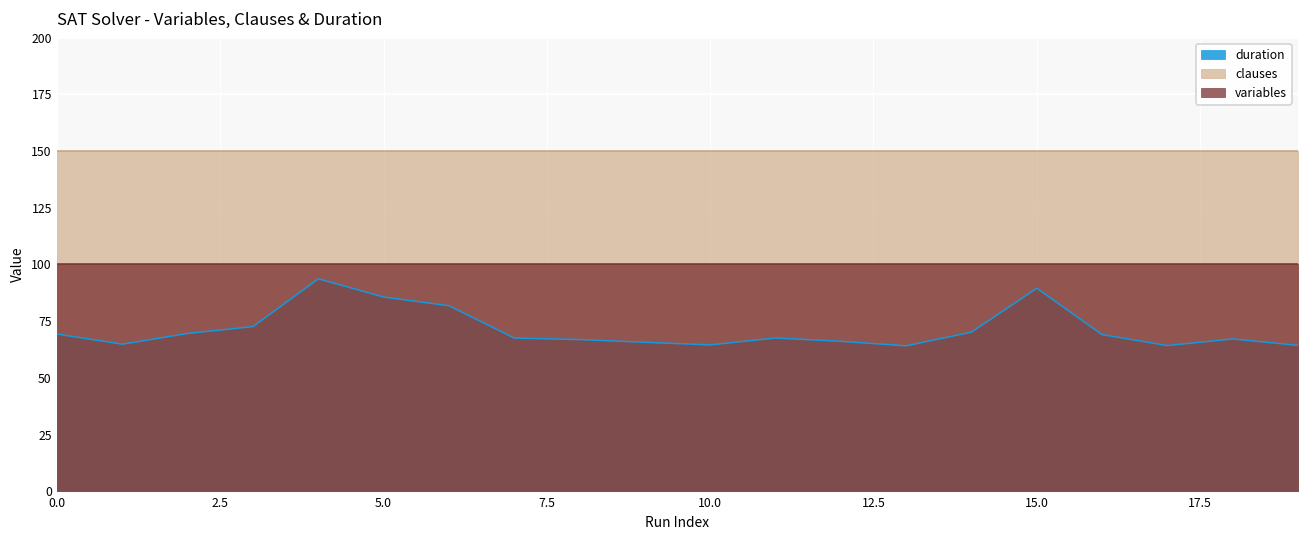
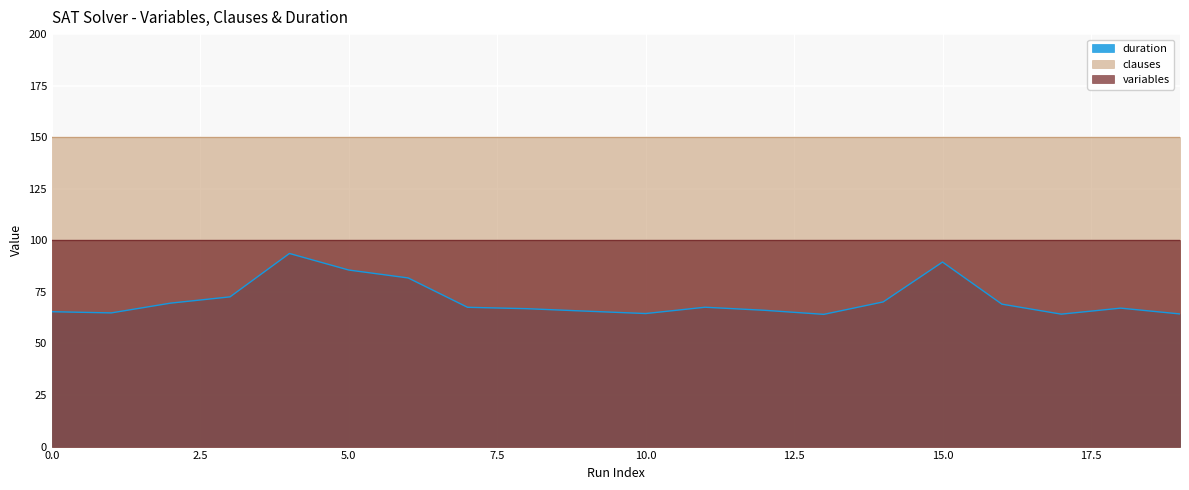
duration, 0.0: 69 -> 65
